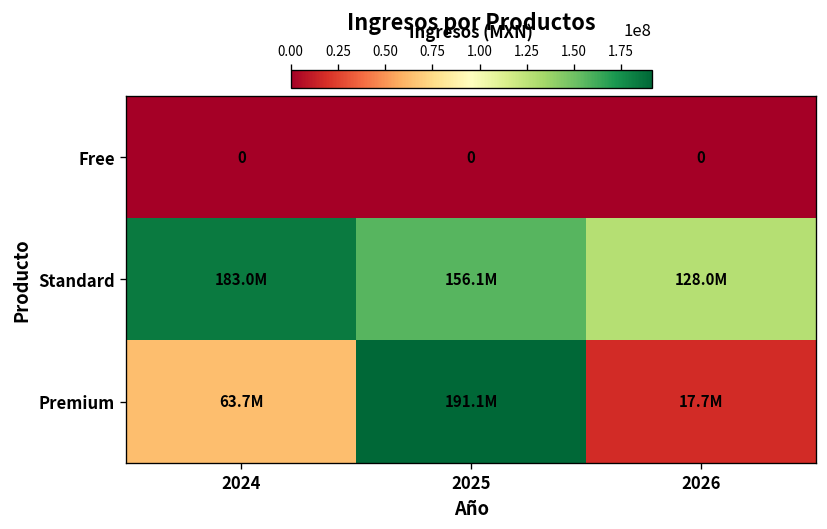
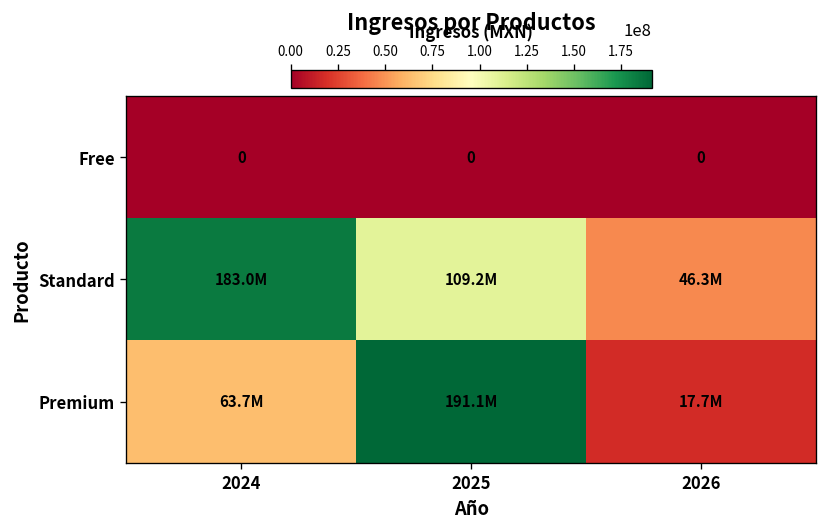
Standard, 2025: 156.1M -> 109.2M
Standard, 2026: 128.0M -> 46.3M
